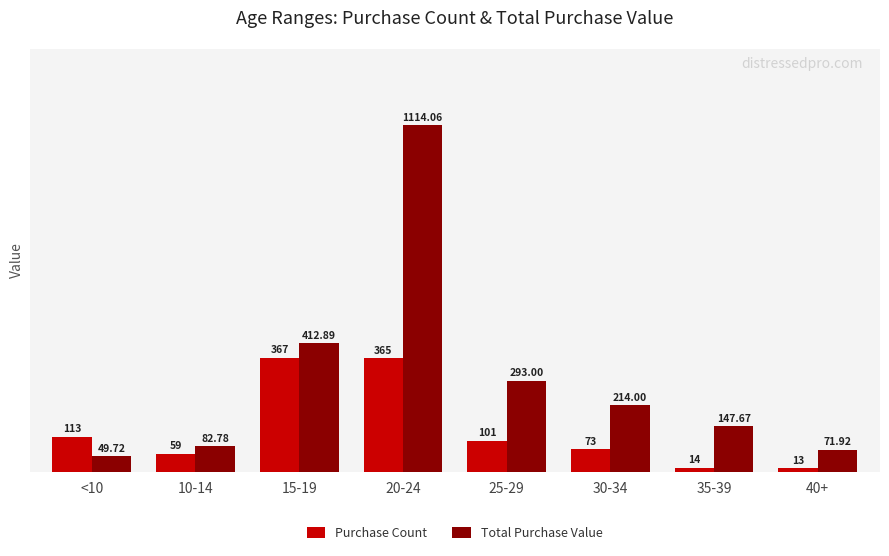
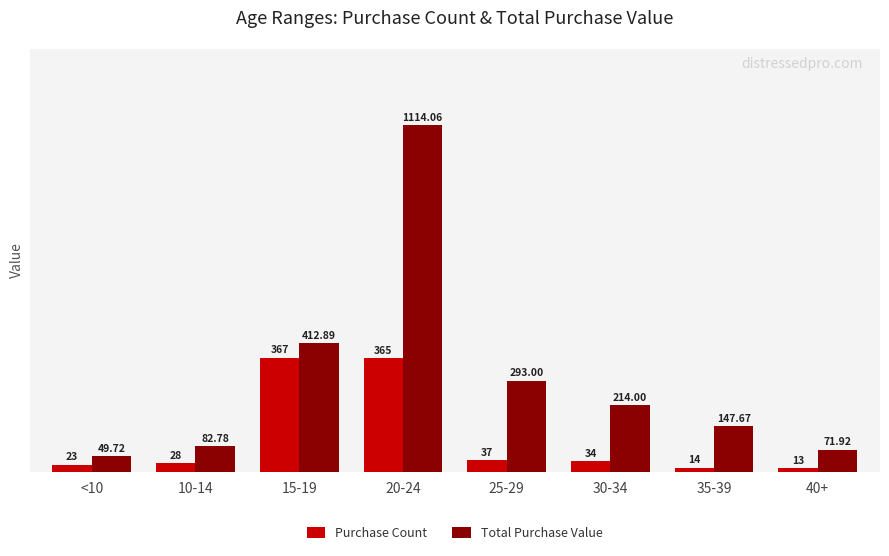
Purchase Count, <10: 113 -> 23
Purchase Count, 10-14: 59 -> 28
Purchase Count, 25-29: 101 -> 37
Purchase Count, 30-34: 73 -> 34
